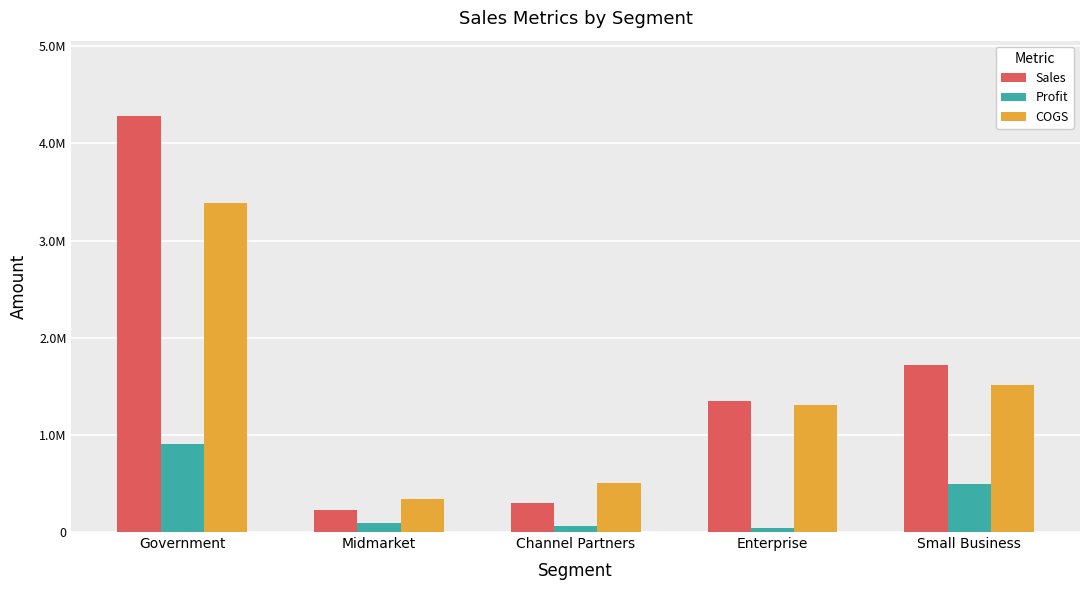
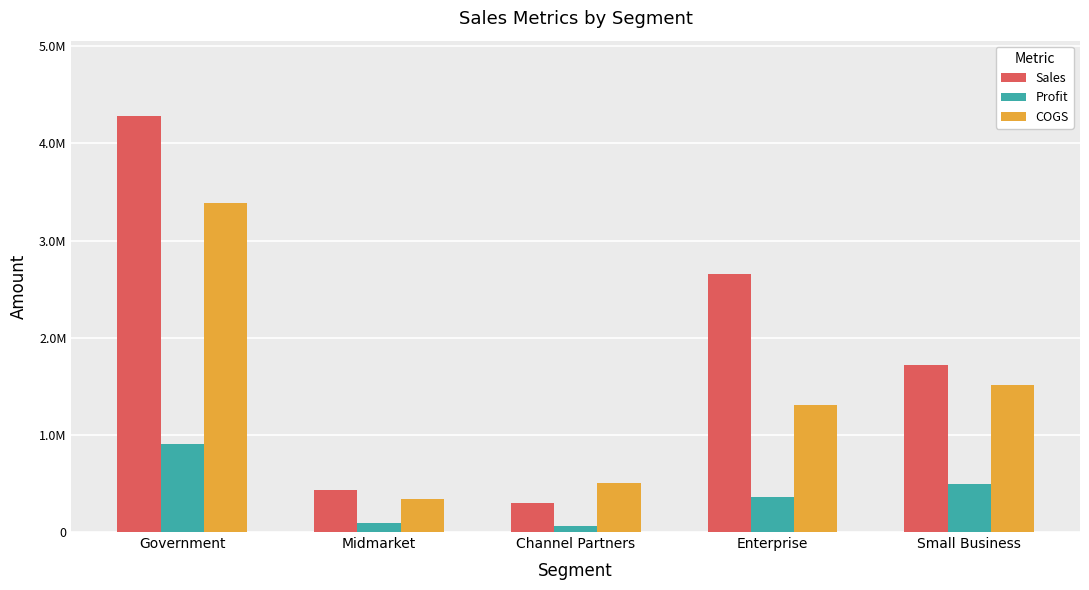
Sales, Midmarket: 200000 -> 400000
Sales, Enterprise: 1400000 -> 2700000
Profit, Enterprise: 0 -> 400000
